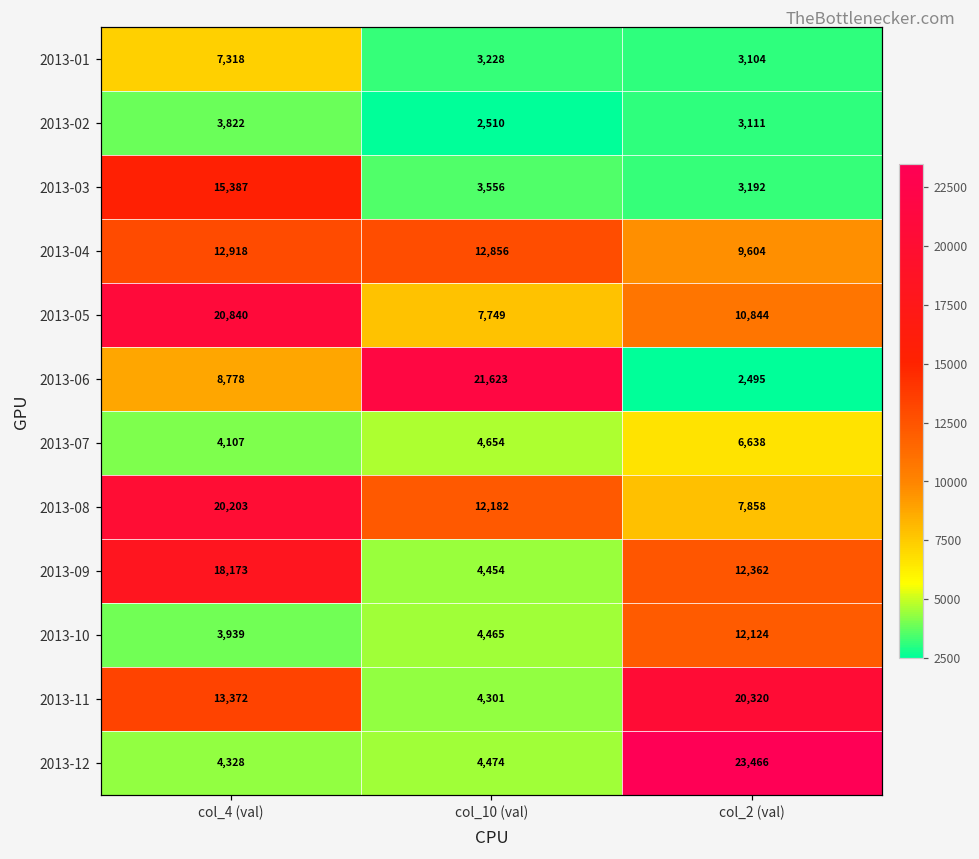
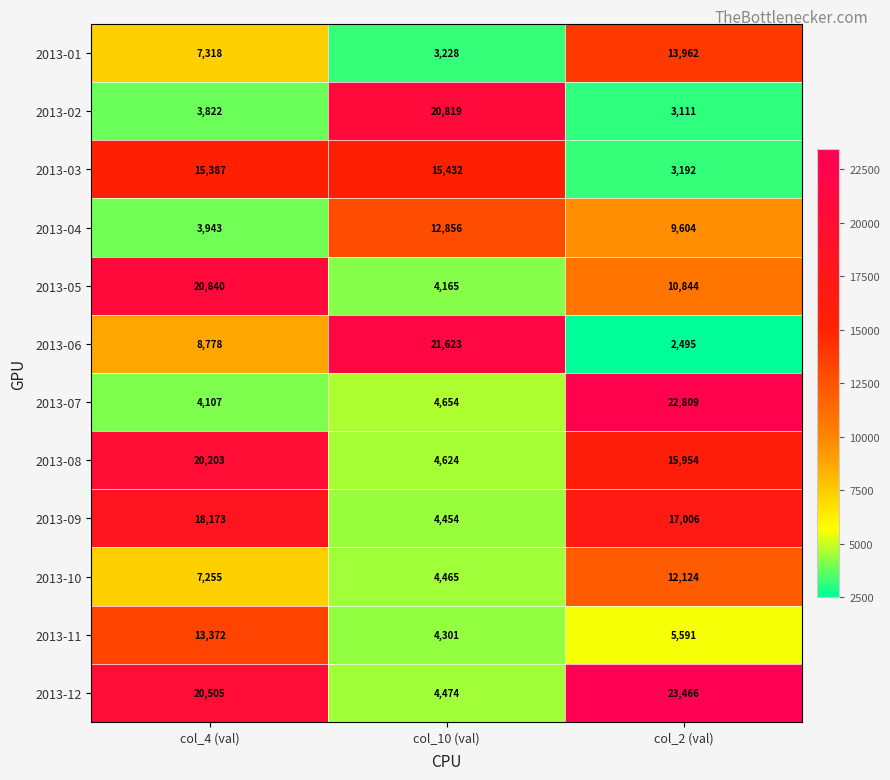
2013-01, col_2 (val): 3,104 -> 13,962
2013-02, col_10 (val): 2,510 -> 20,819
2013-03, col_10 (val): 3,556 -> 15,432
2013-04, col_4 (val): 12,918 -> 3,943
2013-05, col_10 (val): 7,749 -> 4,165
2013-07, col_2 (val): 6,638 -> 22,809
2013-08, col_10 (val): 12,182 -> 4,624
2013-08, col_2 (val): 7,858 -> 15,954
2013-09, col_2 (val): 12,362 -> 17,006
2013-10, col_4 (val): 3,939 -> 7,255
2013-11, col_2 (val): 20,320 -> 5,591
2013-12, col_4 (val): 4,328 -> 20,505
